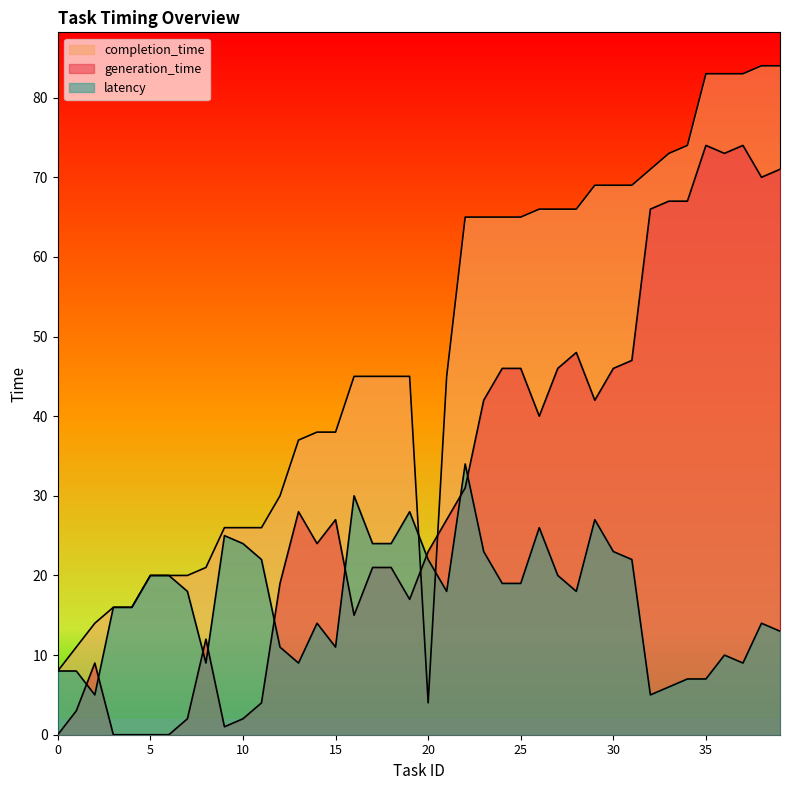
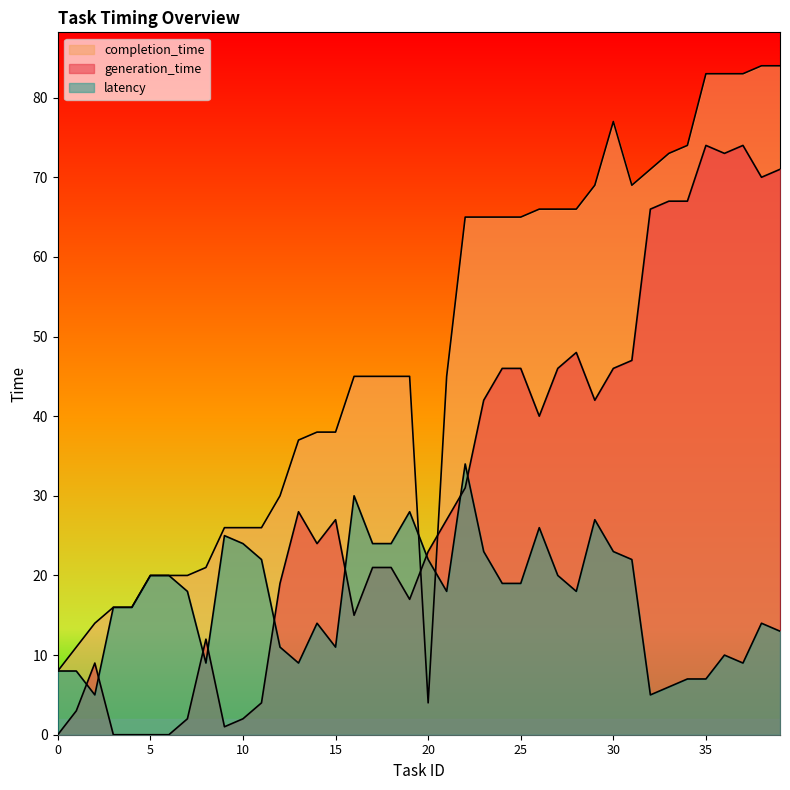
completion_time, 30: 69 -> 77
